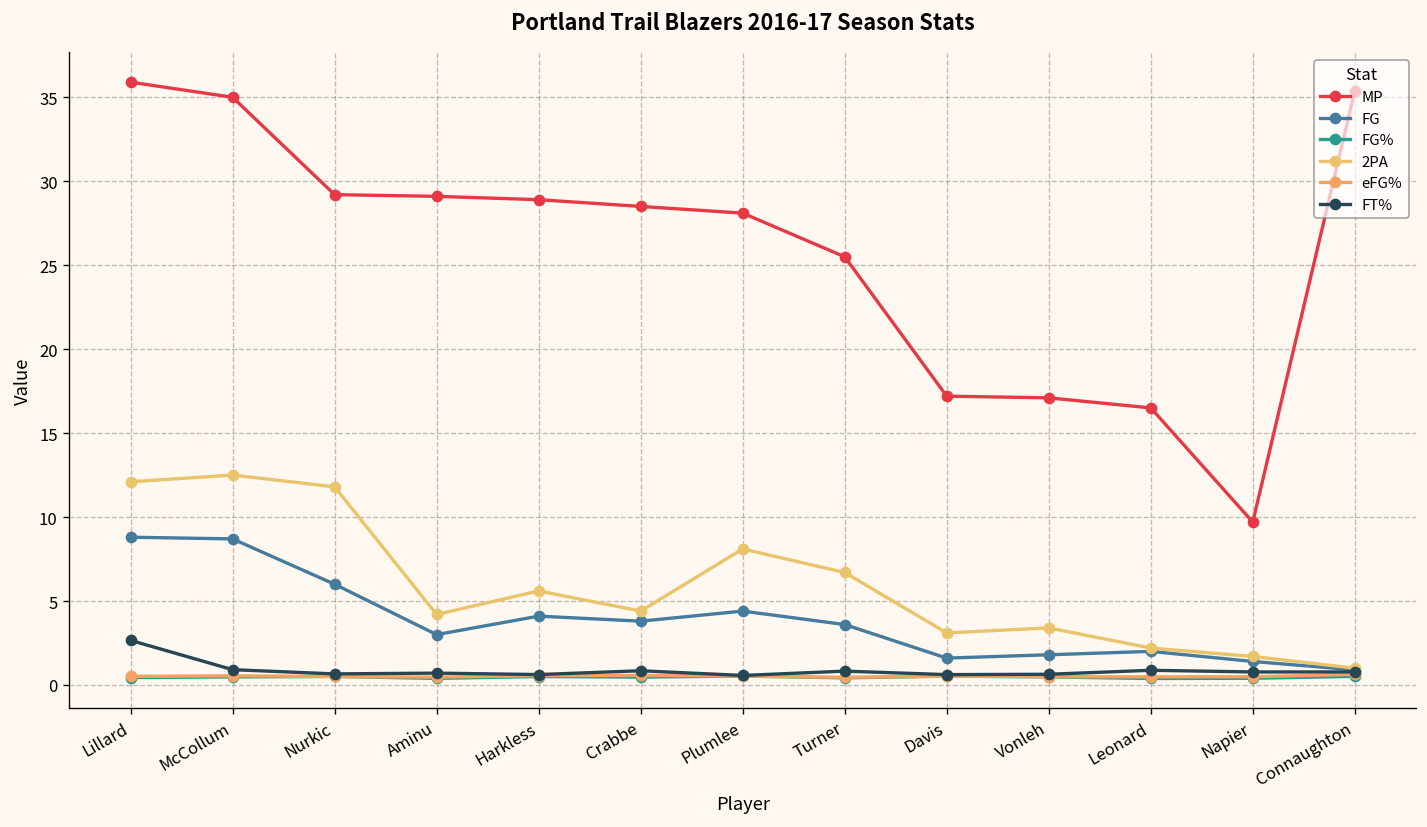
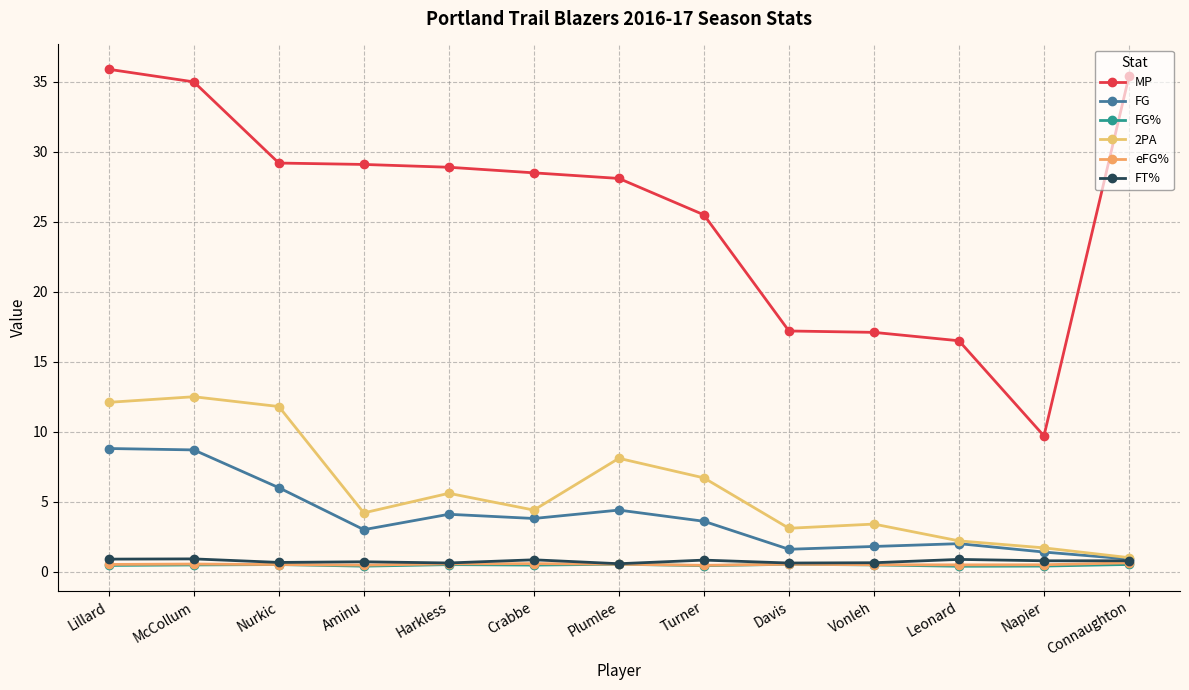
FT%, Lillard: 2.7 -> 0.9
